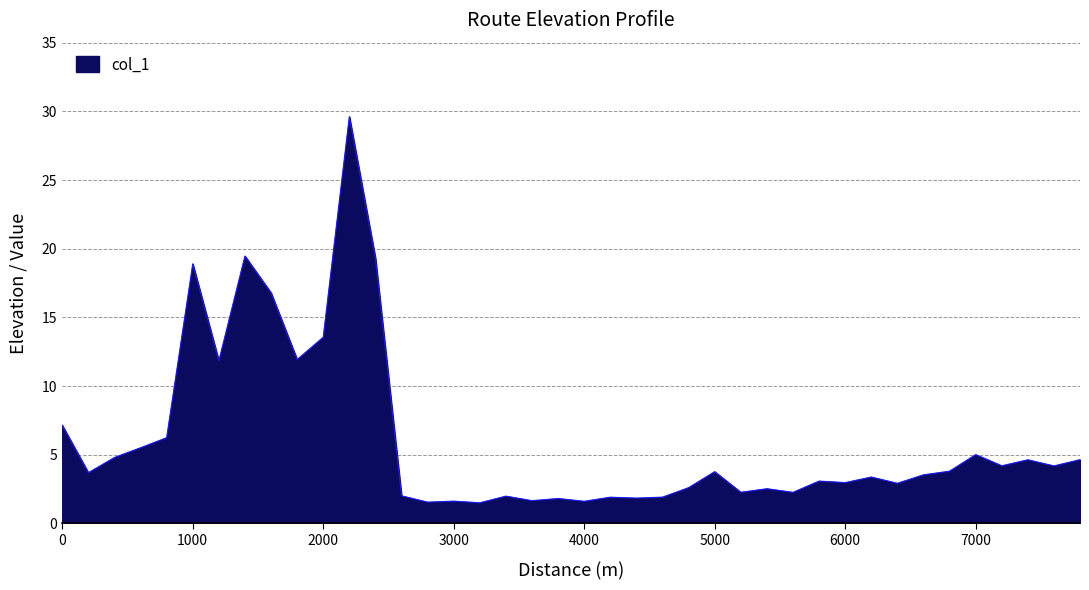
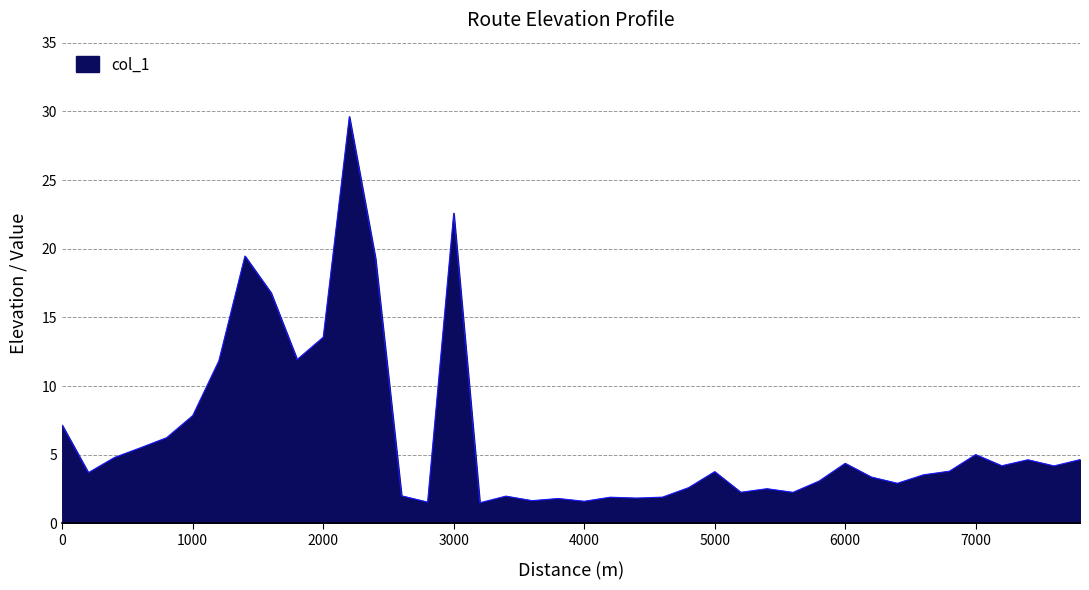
1000: 18.9 -> 7.9
3000: 1.6 -> 22.6
6000: 3.0 -> 4.4
